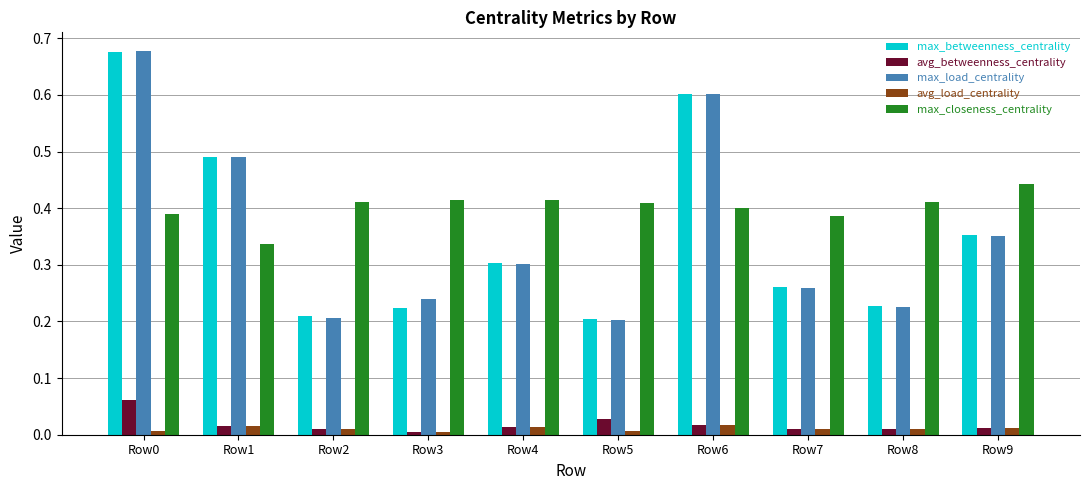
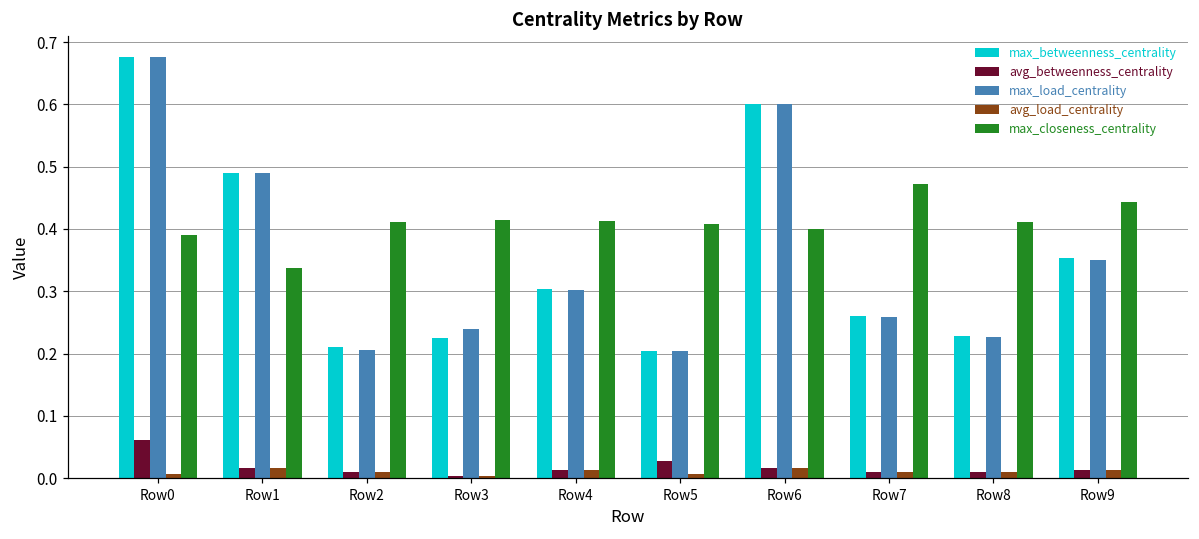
max_closeness_centrality, Row7: 0.39 -> 0.47
